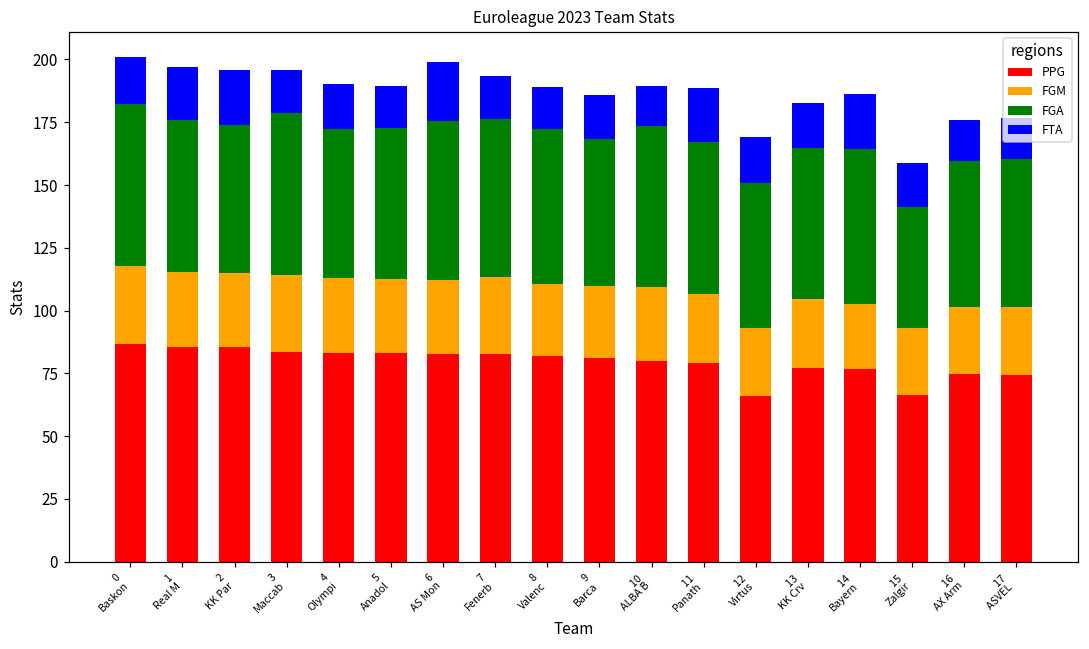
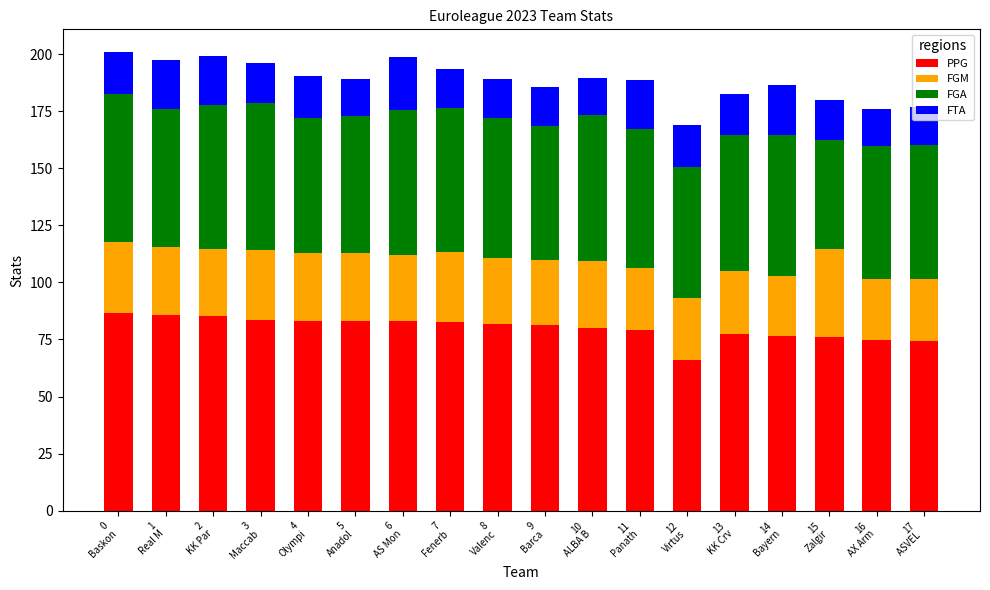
FGA, 2 KK Par: 59 -> 63
PPG, 15 Zalgir: 66 -> 76
FGM, 15 Zalgir: 27 -> 39
